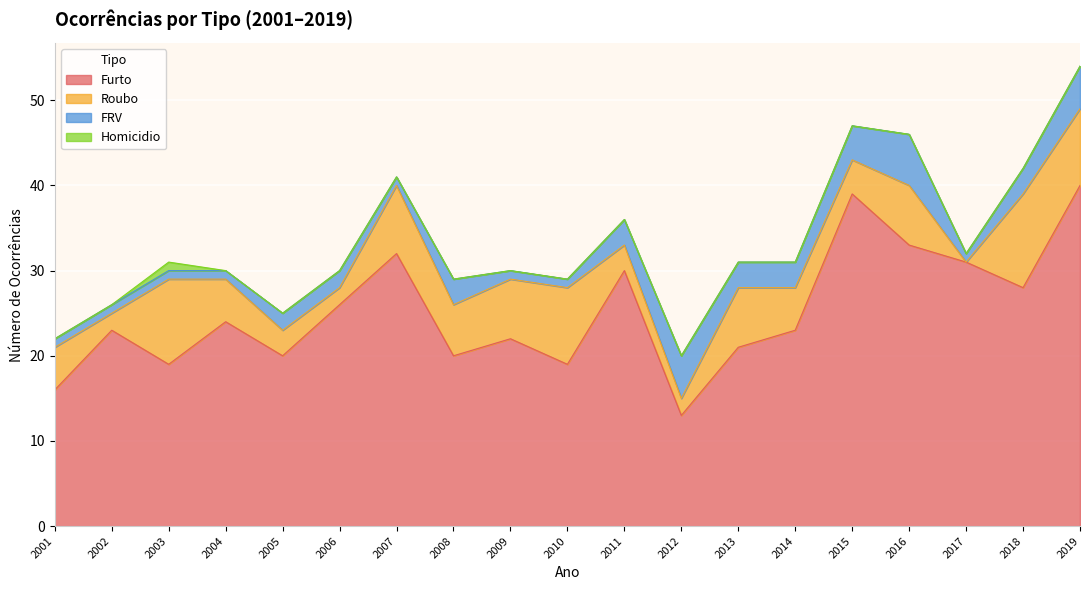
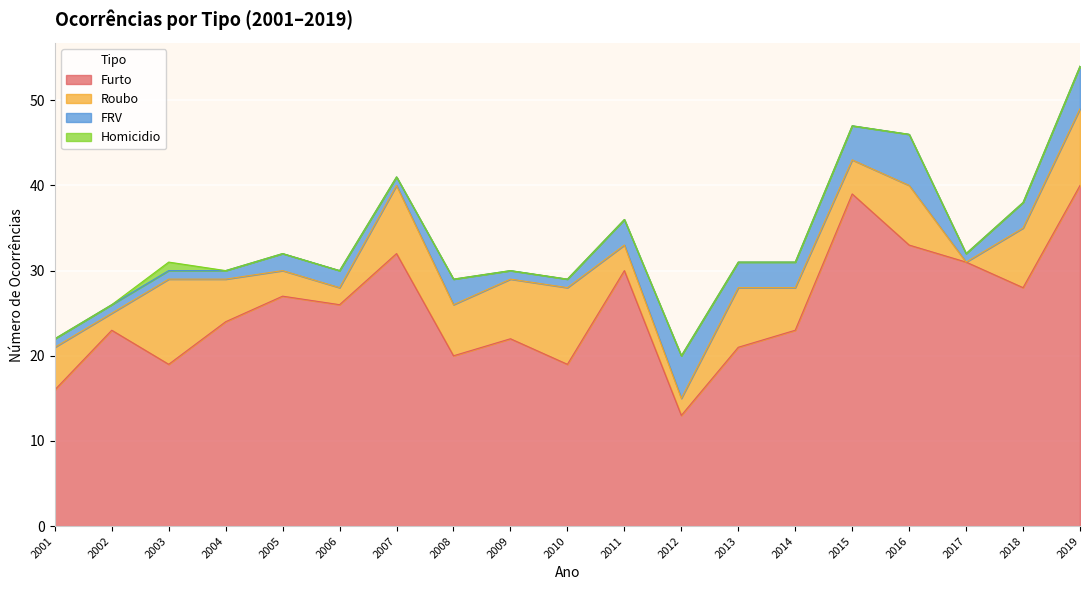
Furto, 2005: 20 -> 27
Roubo, 2018: 11 -> 7
